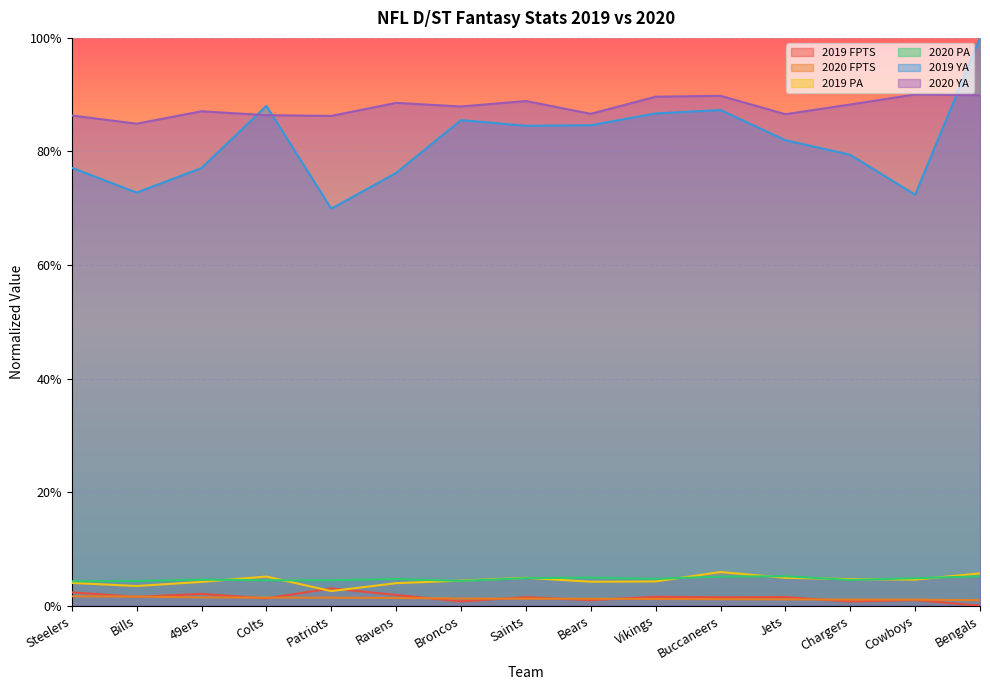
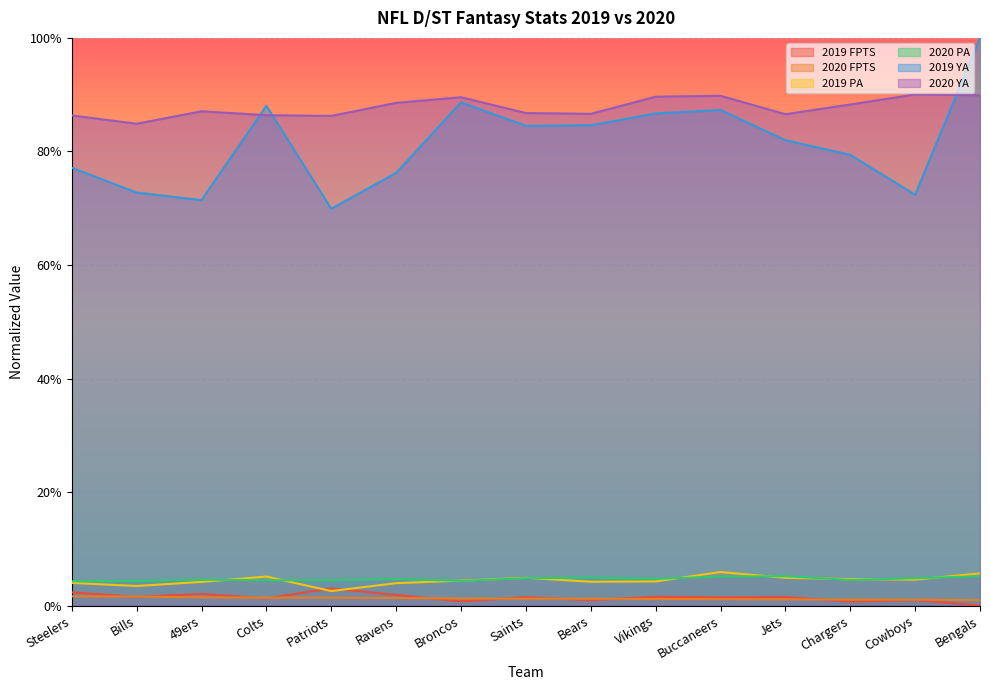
2019 YA, 49ers: 77% -> 71%
2019 YA, Broncos: 86% -> 89%
2020 YA, Broncos: 88% -> 90%
2020 YA, Saints: 89% -> 87%
